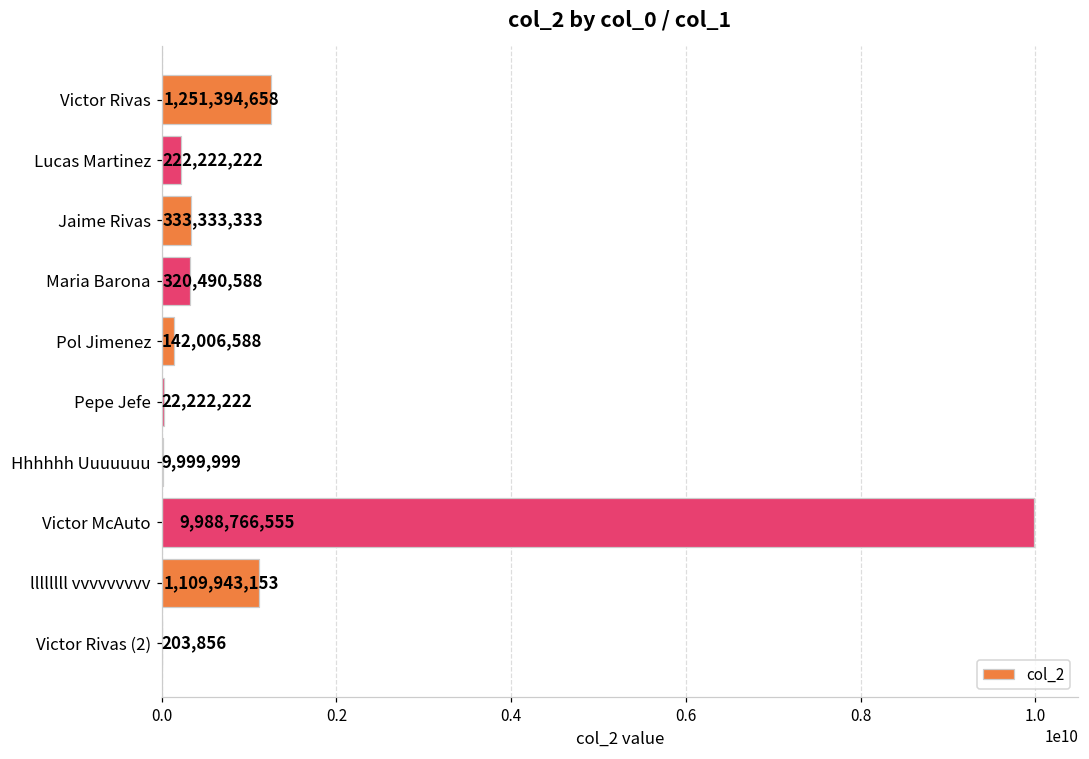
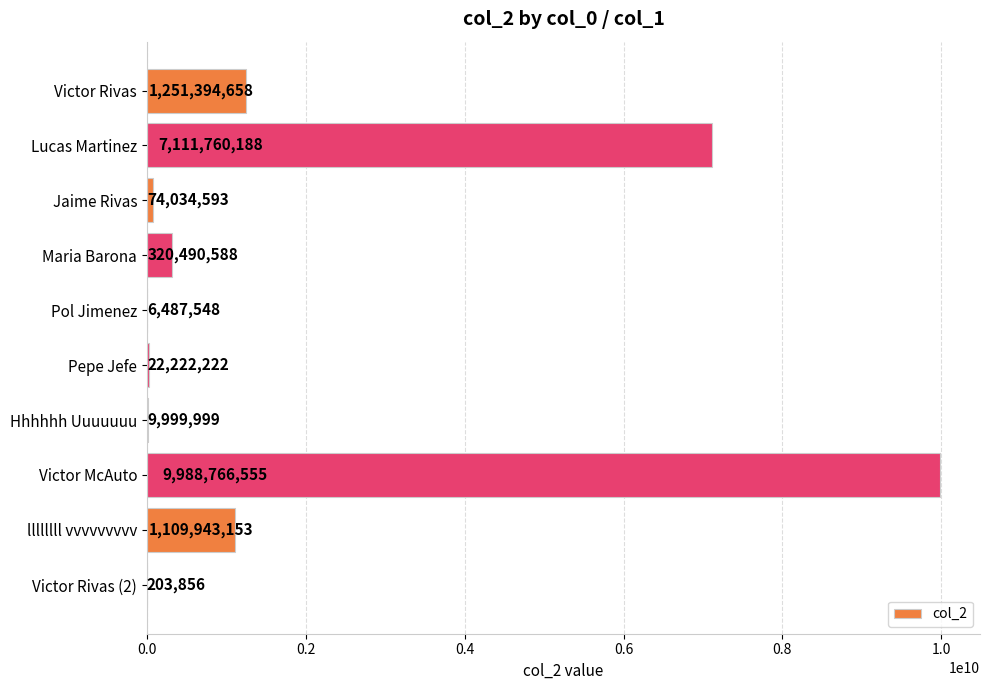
Lucas Martinez: 222,222,222 -> 7,111,760,188
Jaime Rivas: 333,333,333 -> 74,034,593
Pol Jimenez: 142,006,588 -> 6,487,548
